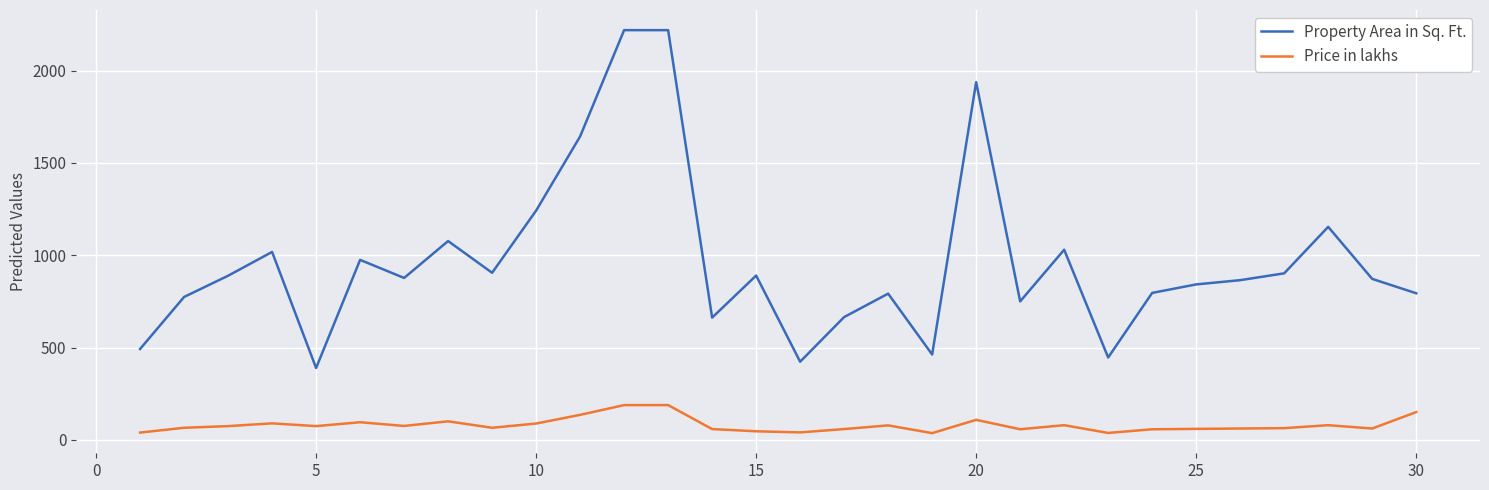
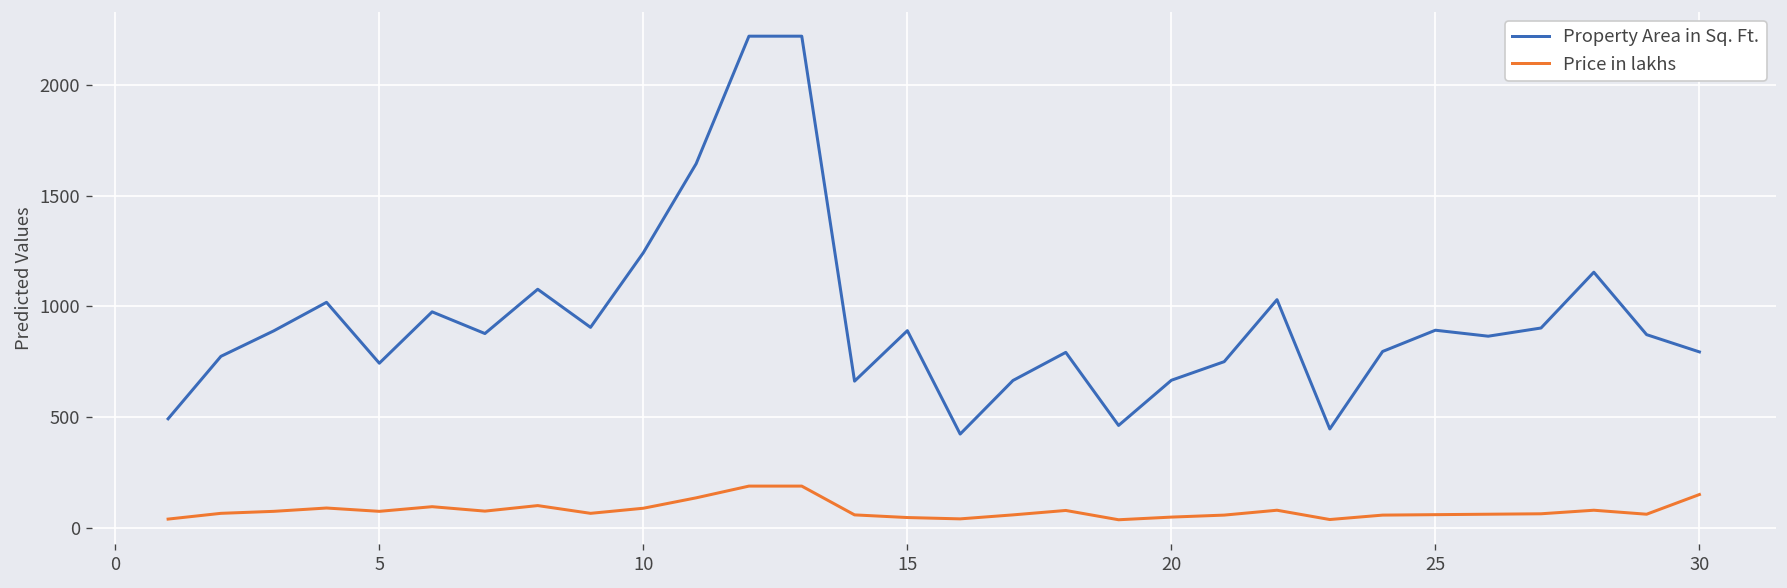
Property Area in Sq. Ft., 5: 390 -> 740
Property Area in Sq. Ft., 20: 1940 -> 670
Price in lakhs, 20: 110 -> 50
Property Area in Sq. Ft., 25: 840 -> 890
